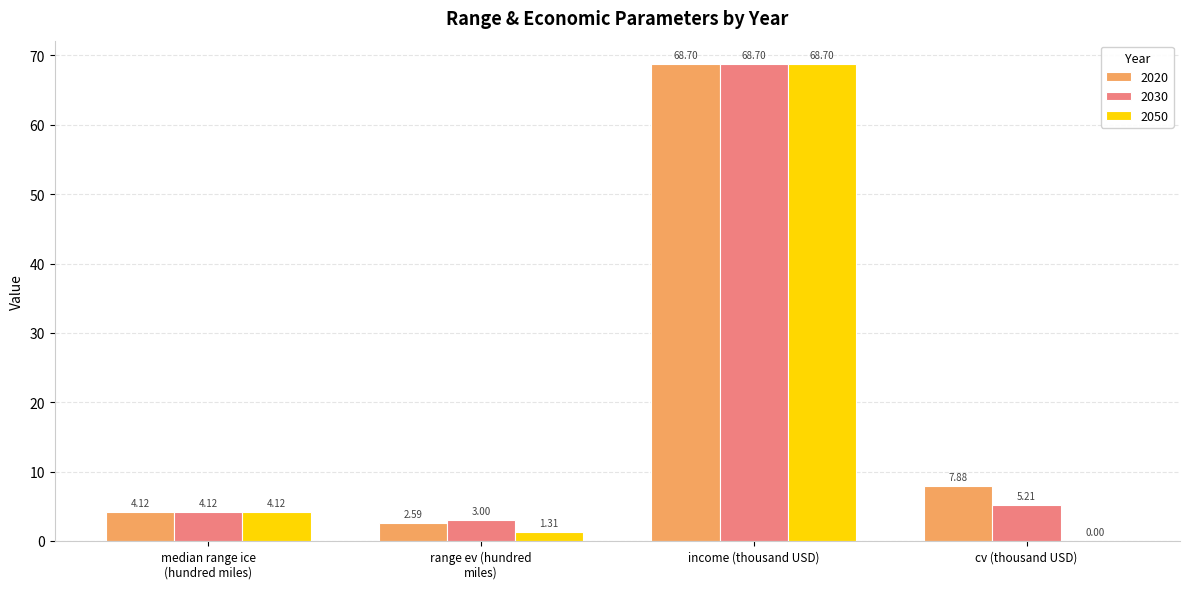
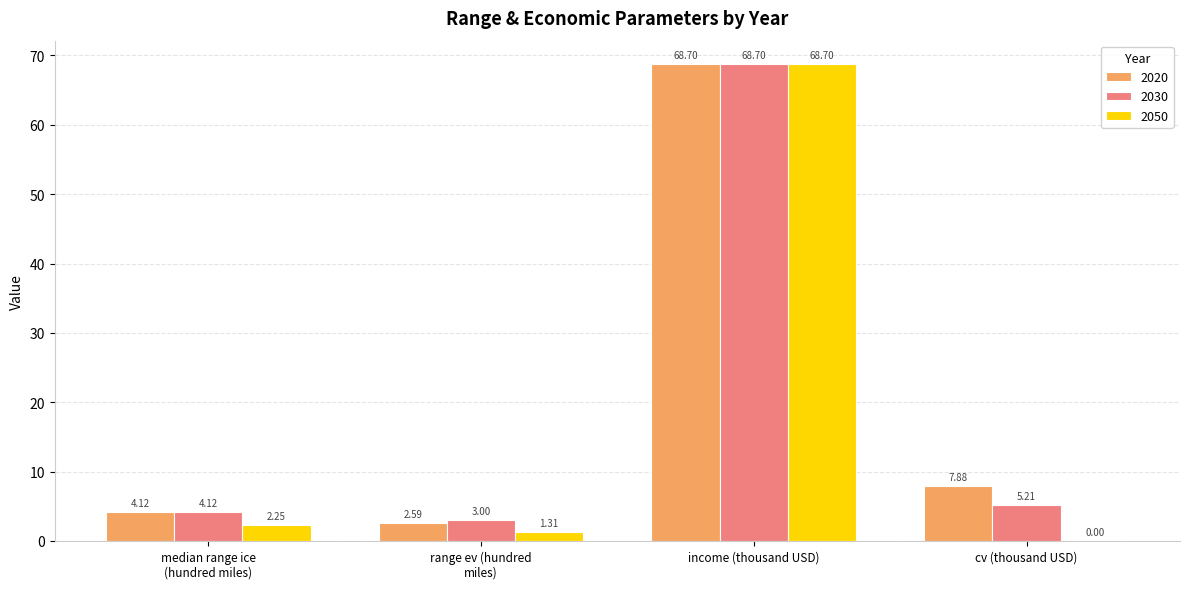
2050, median range ice (hundred miles): 4.12 -> 2.25
